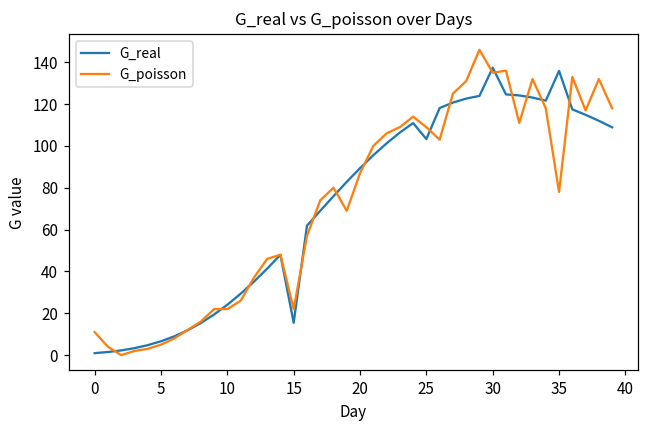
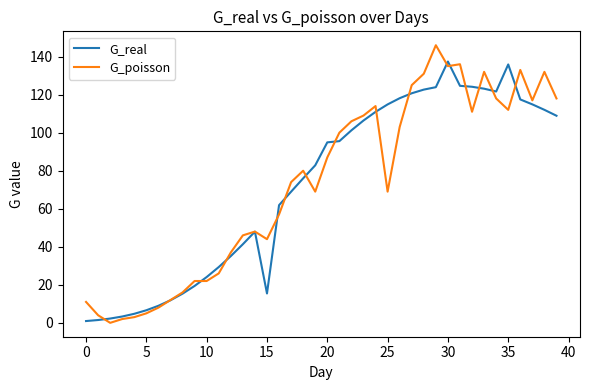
G_poisson, 15: 22 -> 44
G_real, 20: 89 -> 95
G_real, 25: 103 -> 115
G_poisson, 25: 109 -> 69
G_poisson, 35: 78 -> 112
